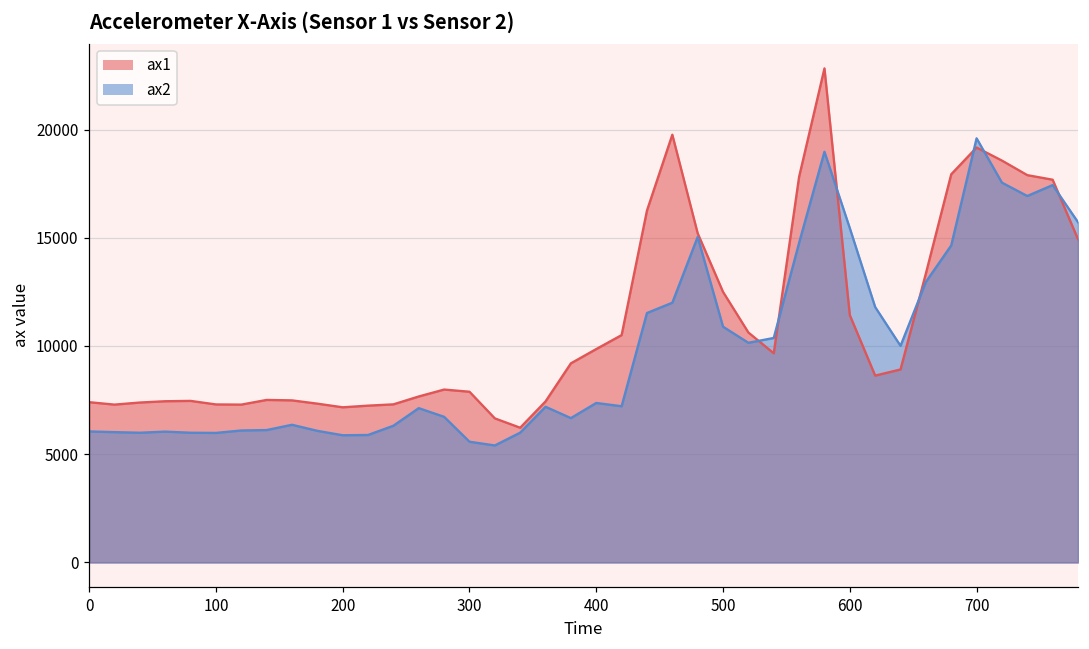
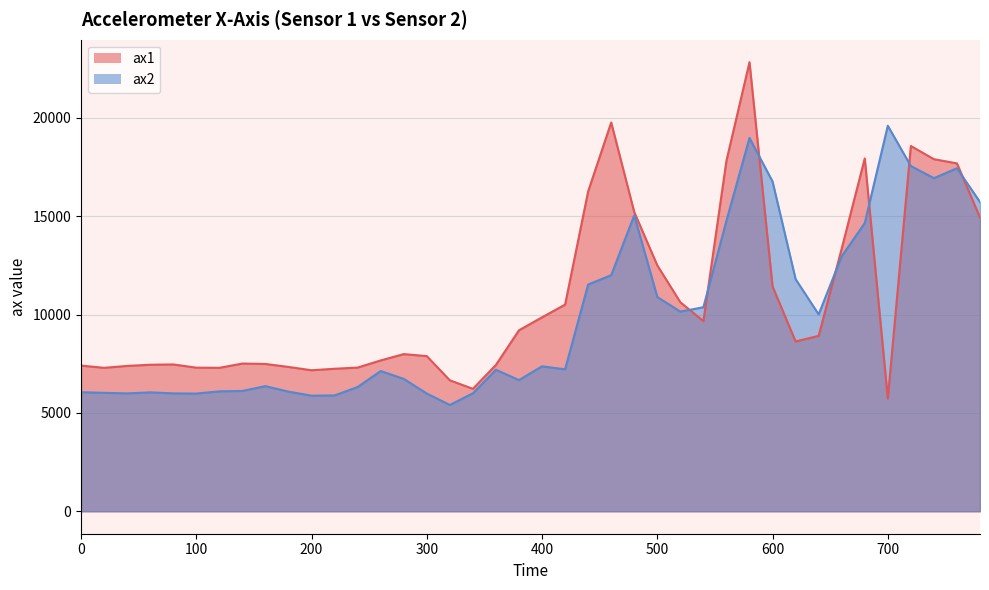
ax2, 300: 5600 -> 6000
ax2, 600: 15400 -> 16800
ax1, 700: 19200 -> 5700
